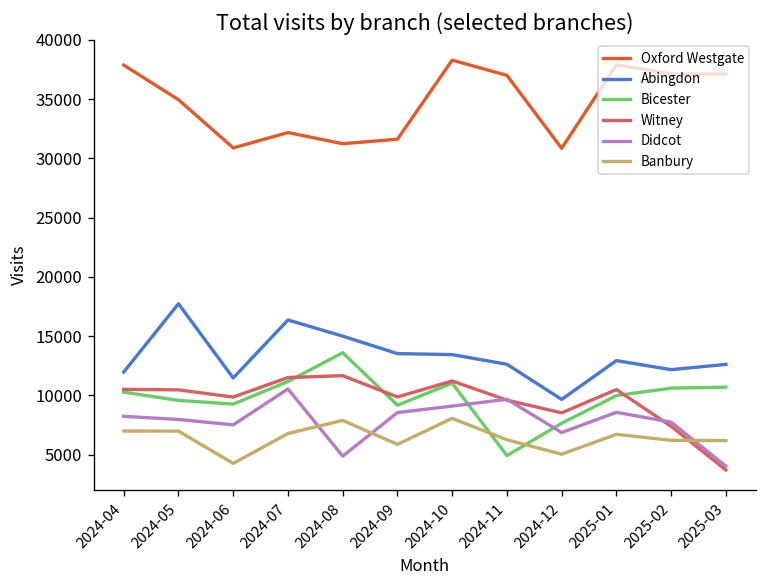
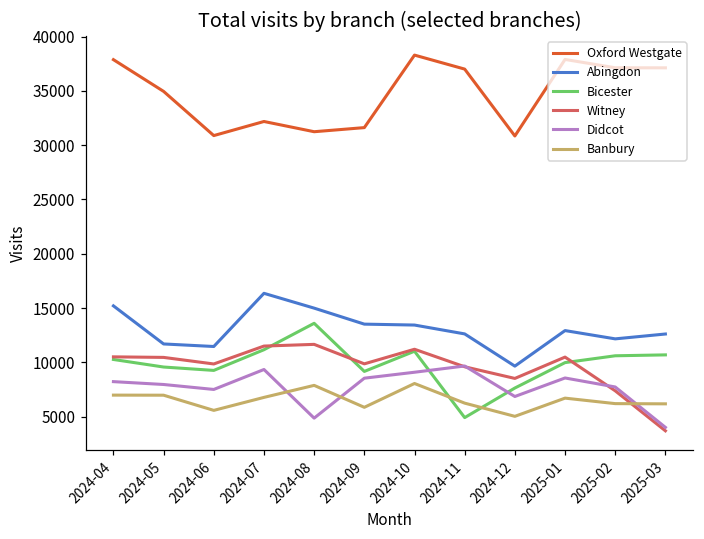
Abingdon, 2024-04: 12000 -> 15000
Abingdon, 2024-05: 18000 -> 12000
Banbury, 2024-06: 4000 -> 6000
Didcot, 2024-07: 11000 -> 9000
